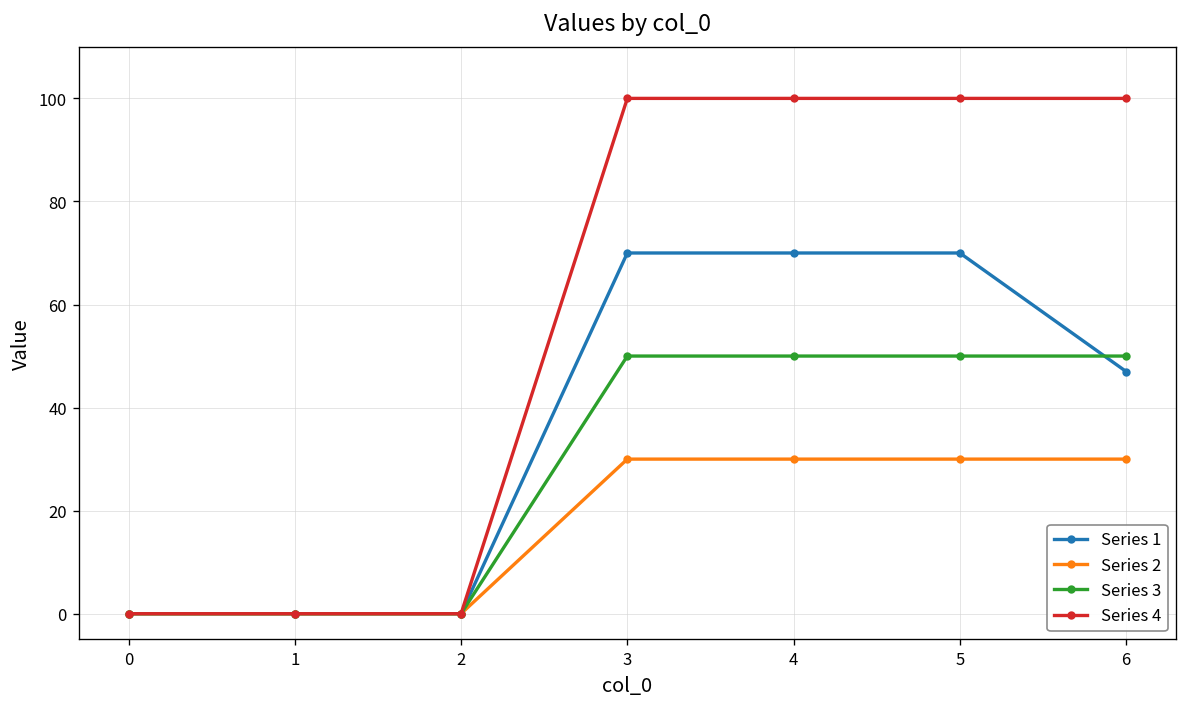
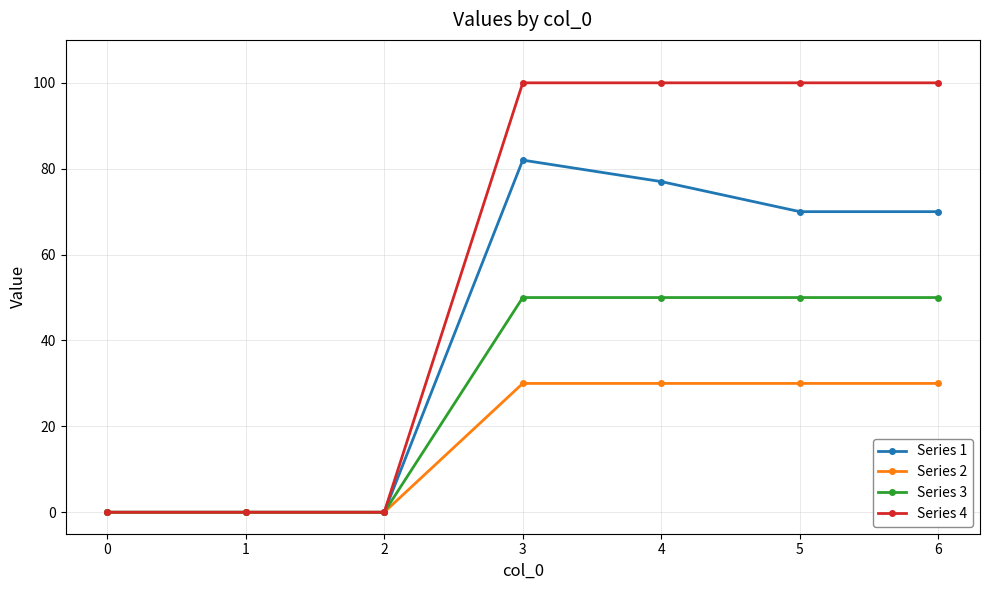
Series 1, 3: 70 -> 82
Series 1, 4: 70 -> 77
Series 1, 6: 47 -> 70
